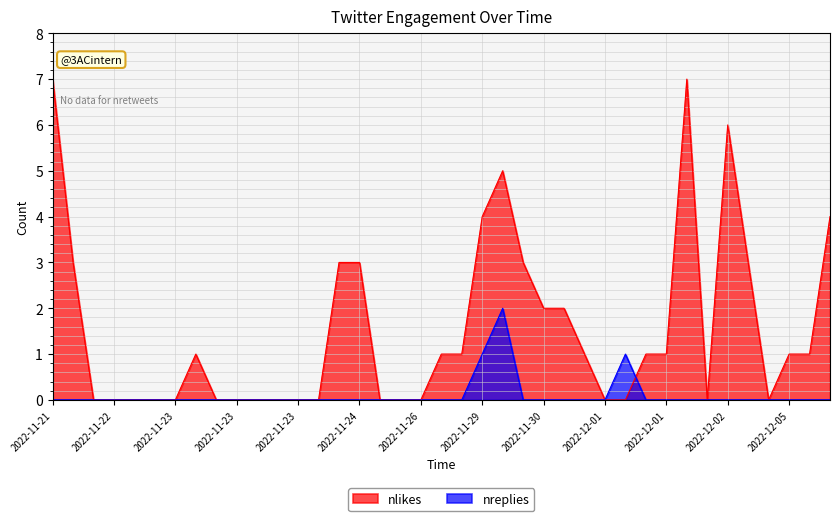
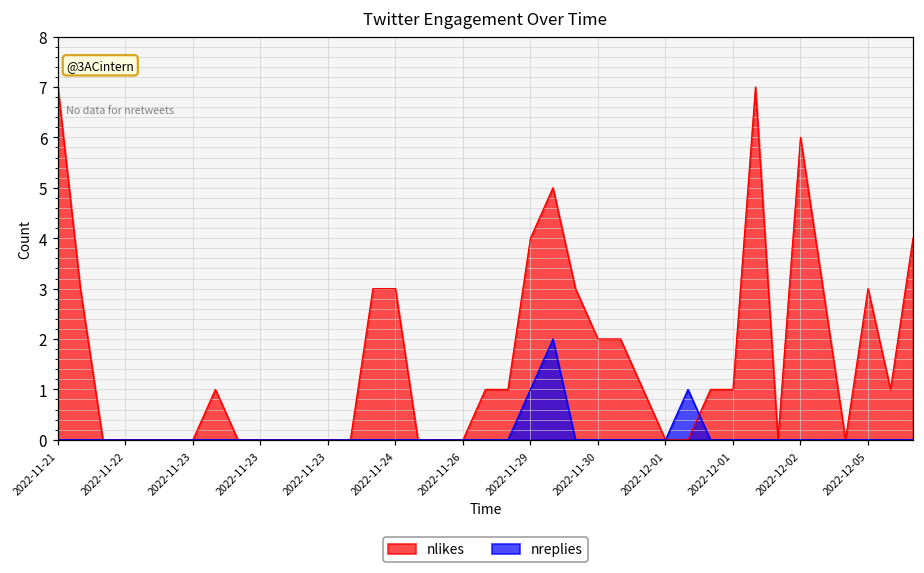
nlikes, 2022-12-05: 1 -> 3
